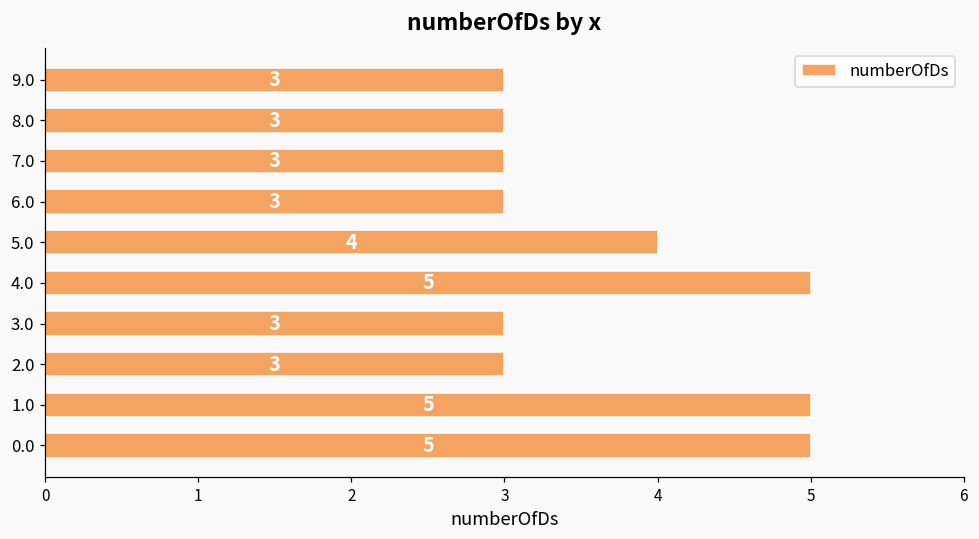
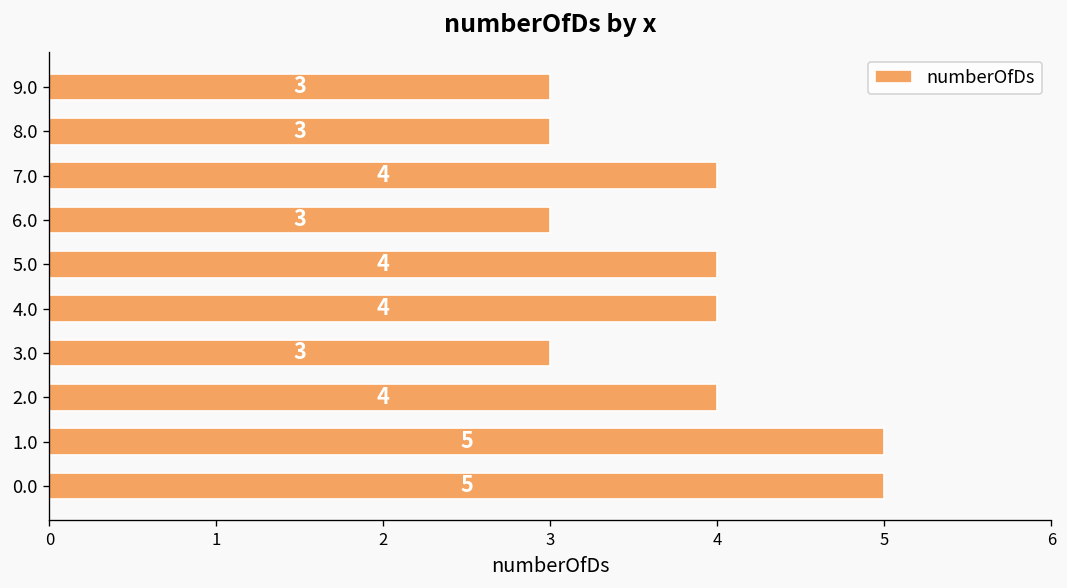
7.0: 3 -> 4
4.0: 5 -> 4
2.0: 3 -> 4
